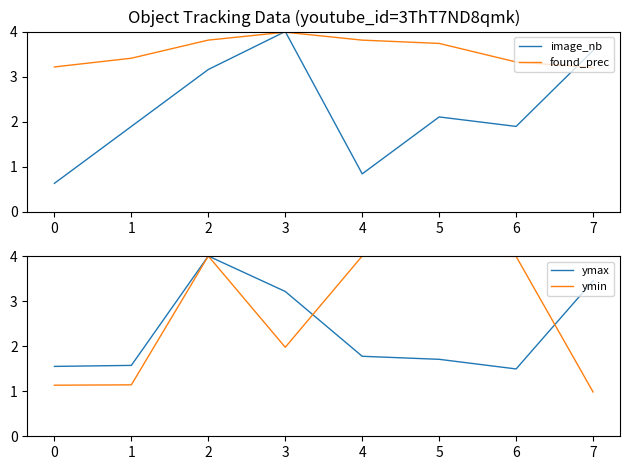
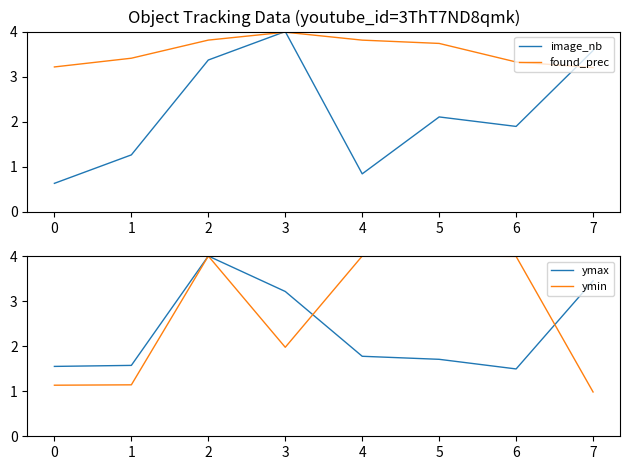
Object Tracking Data (youtube_id=3ThT7ND8qmk), image_nb, 1: 1.9 -> 1.3
Object Tracking Data (youtube_id=3ThT7ND8qmk), image_nb, 2: 3.2 -> 3.4
